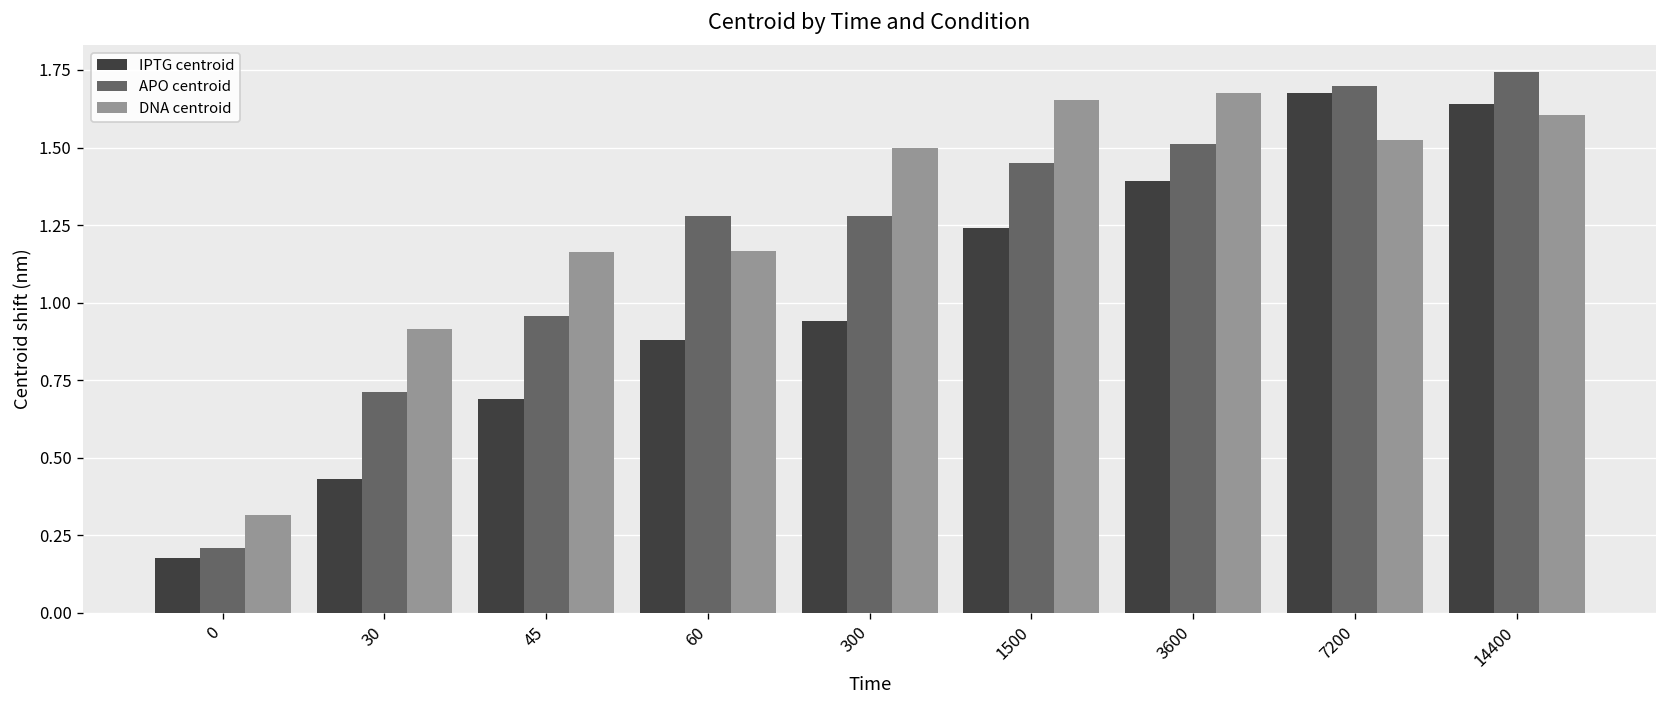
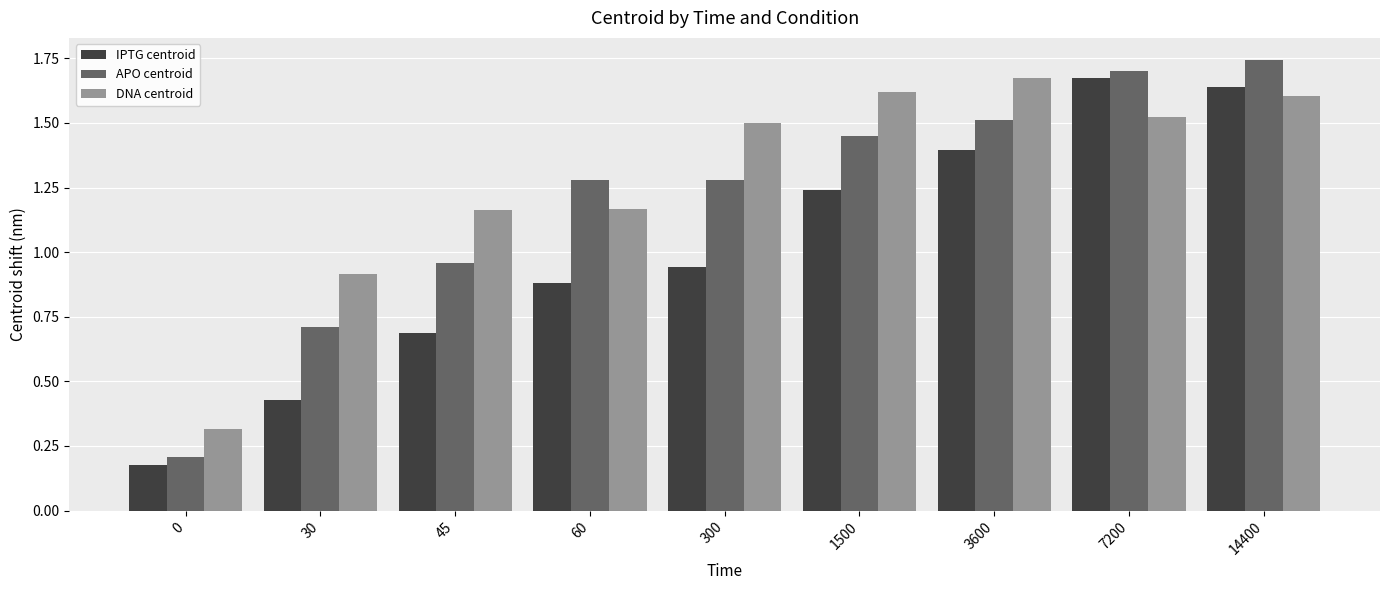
DNA centroid, 1500: 1.65 -> 1.62
